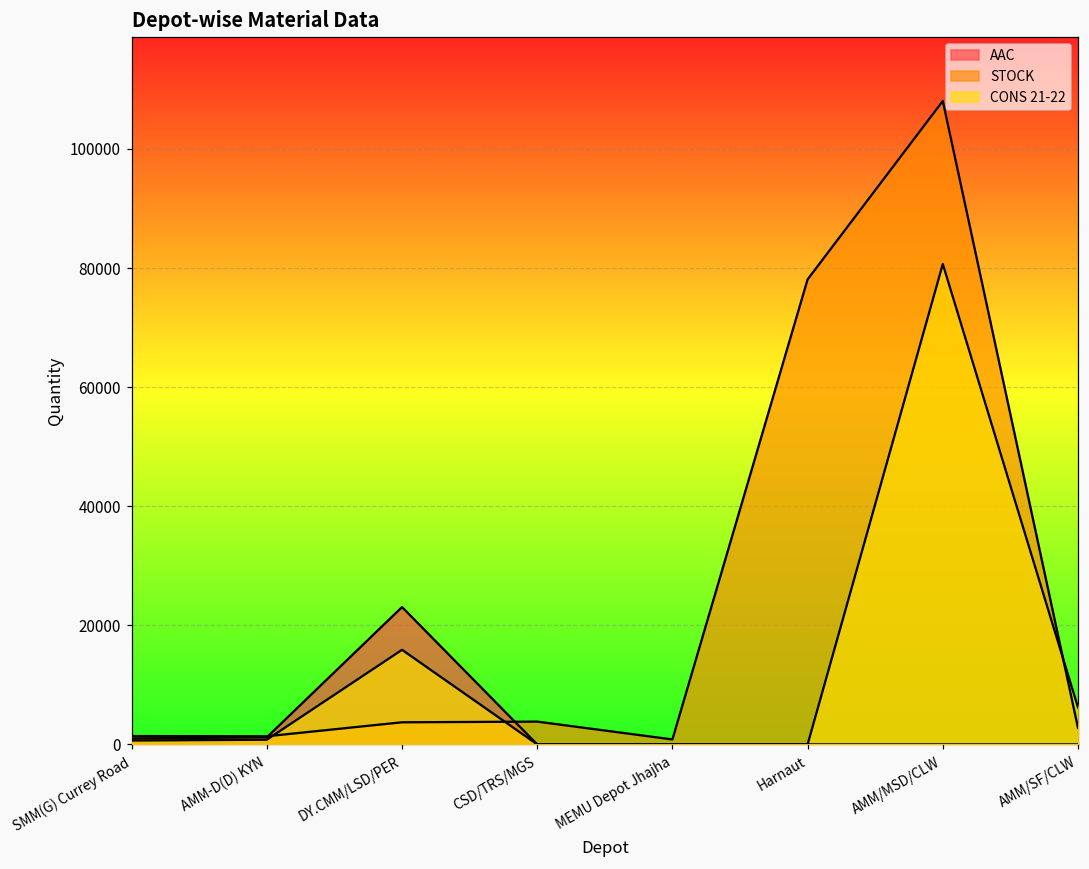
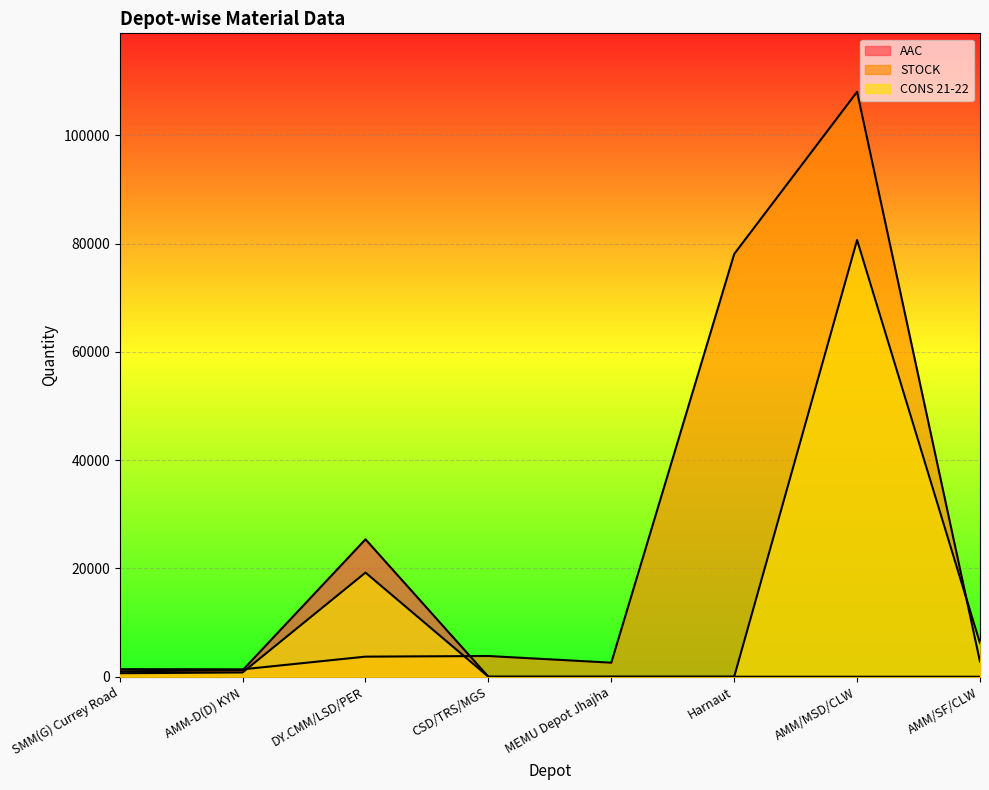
AAC, DY.CMM/LSD/PER: 23000 -> 25000
CONS 21-22, DY.CMM/LSD/PER: 16000 -> 19000
STOCK, MEMU Depot Jhajha: 1000 -> 3000
